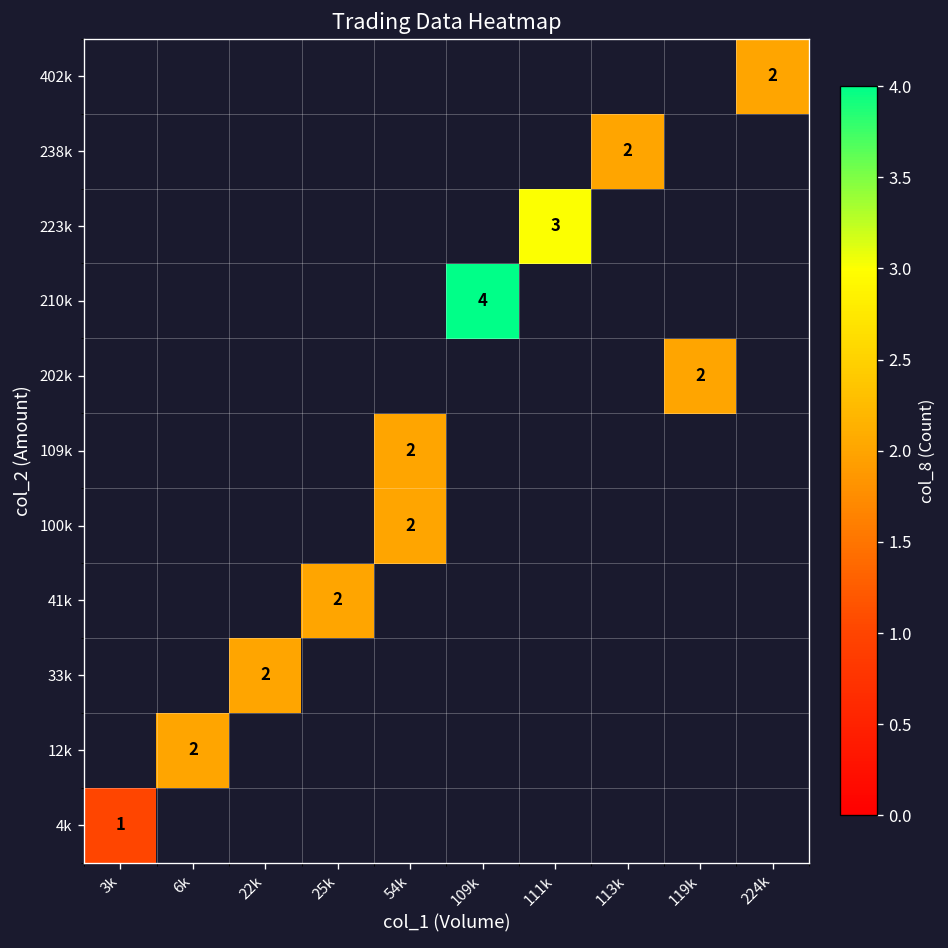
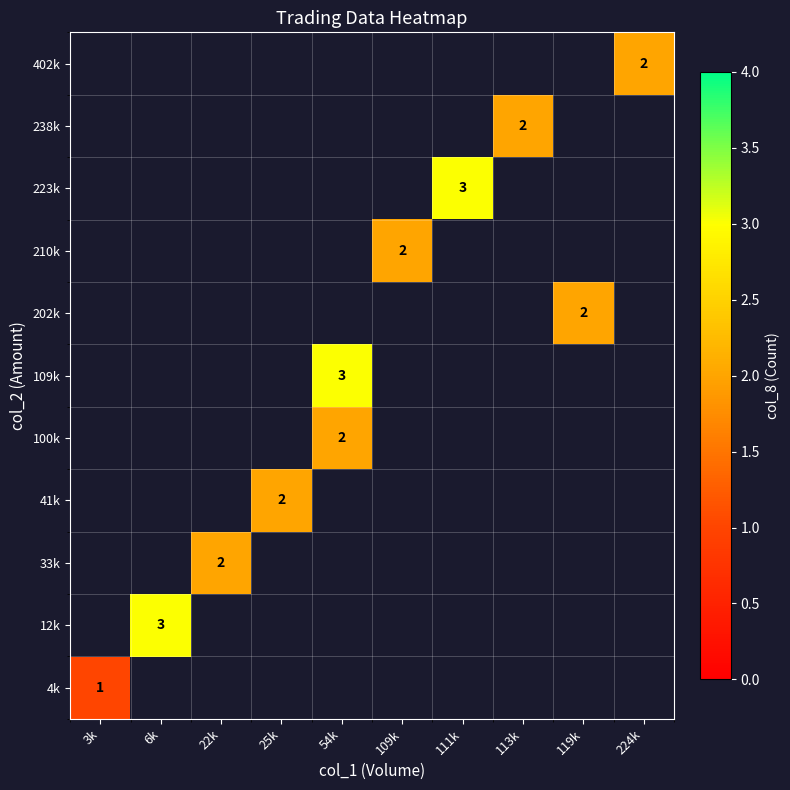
210k, 109k: 4 -> 2
109k, 54k: 2 -> 3
12k, 6k: 2 -> 3
